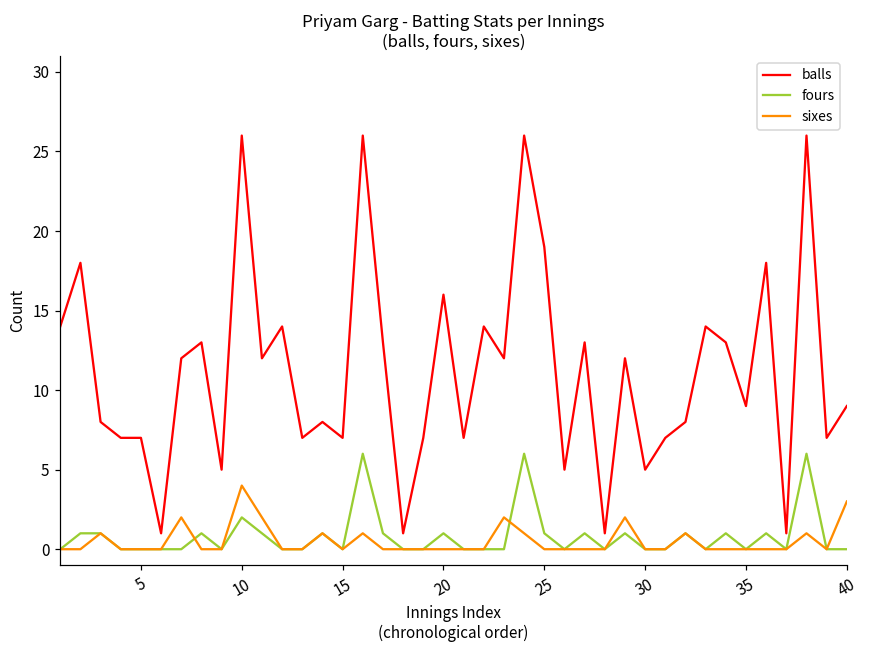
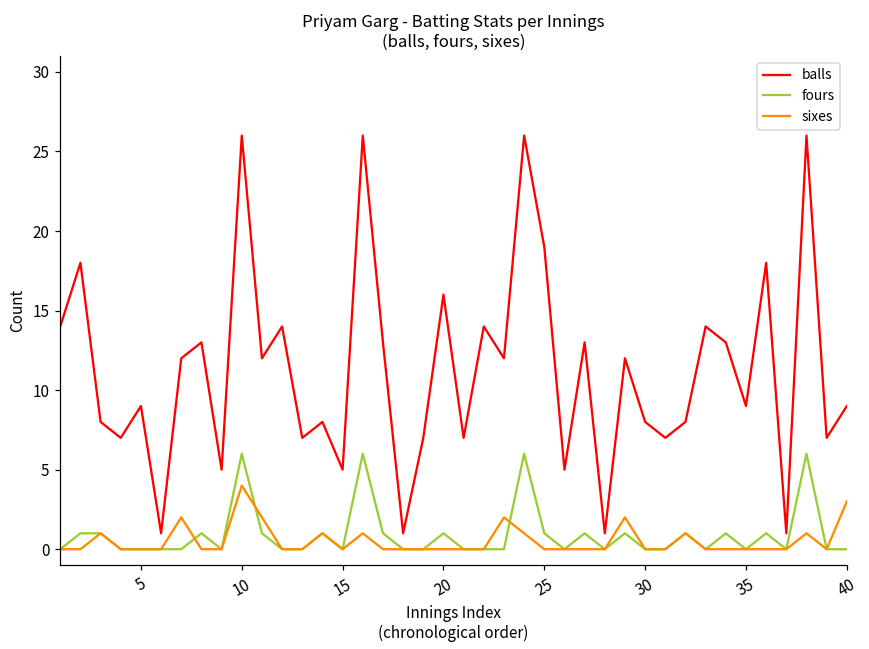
balls, 5: 7 -> 9
fours, 10: 2 -> 6
balls, 15: 7 -> 5
balls, 30: 5 -> 8
